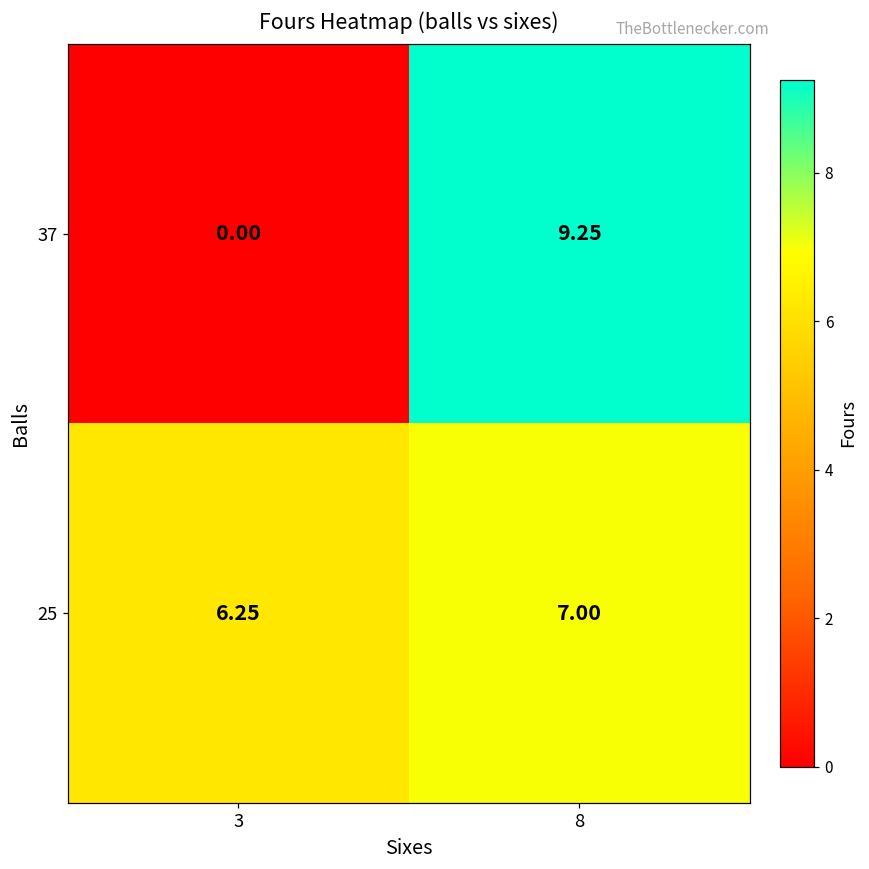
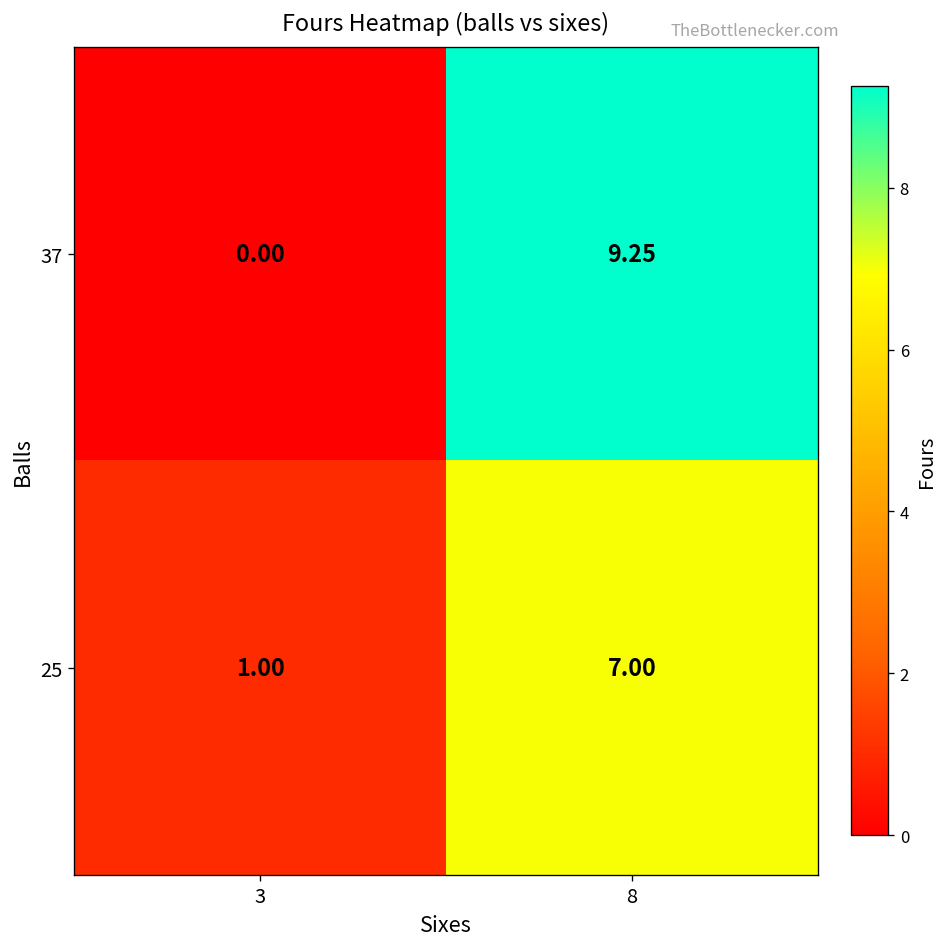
25, 3: 6.25 -> 1.00
